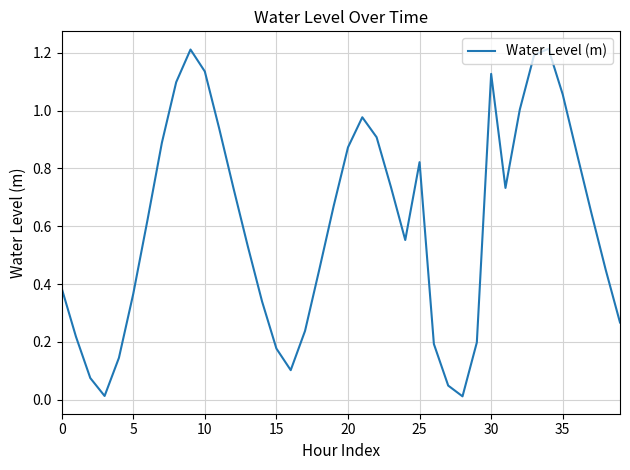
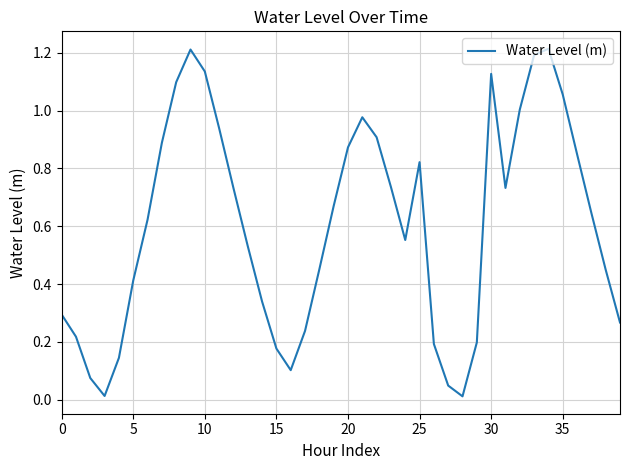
0: 0.39 -> 0.29
5: 0.37 -> 0.41
